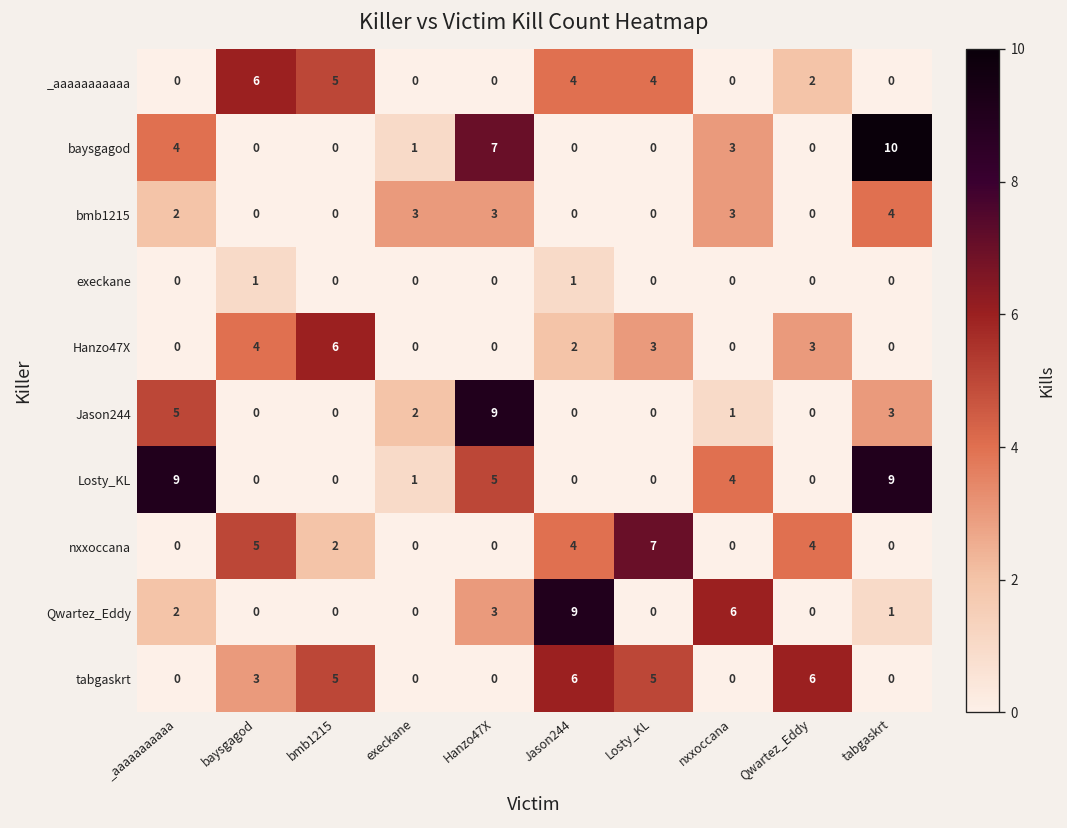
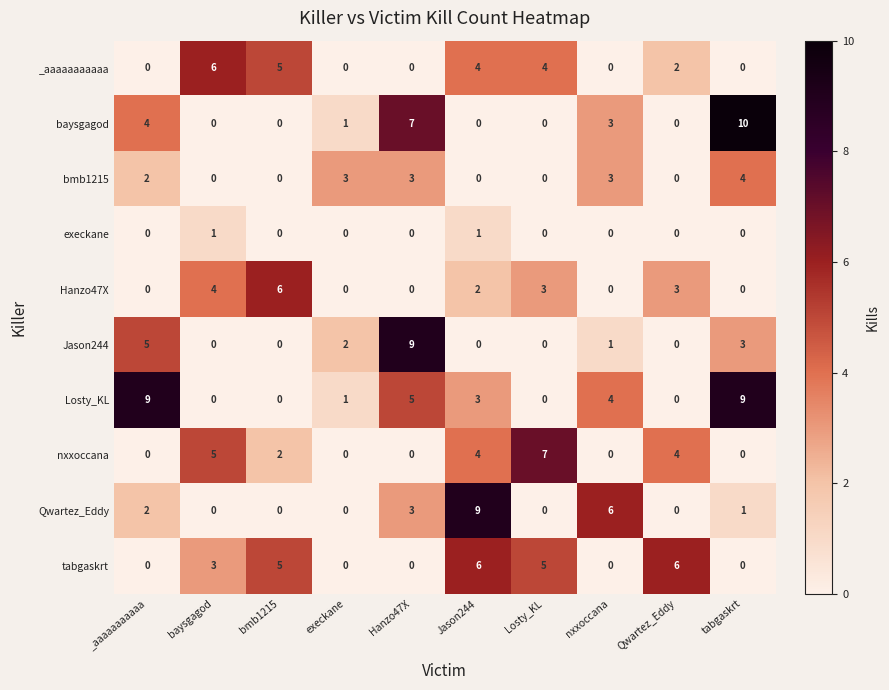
Losty_KL, Jason244: 0 -> 3
